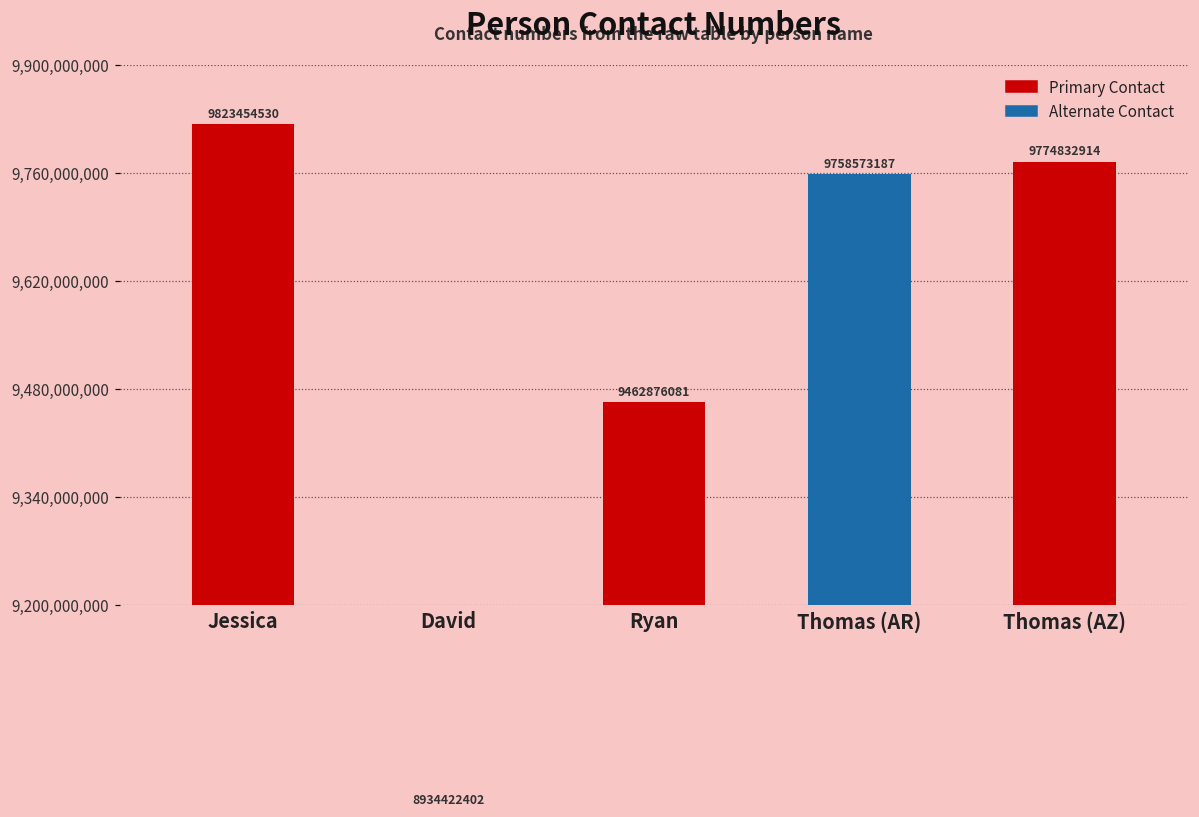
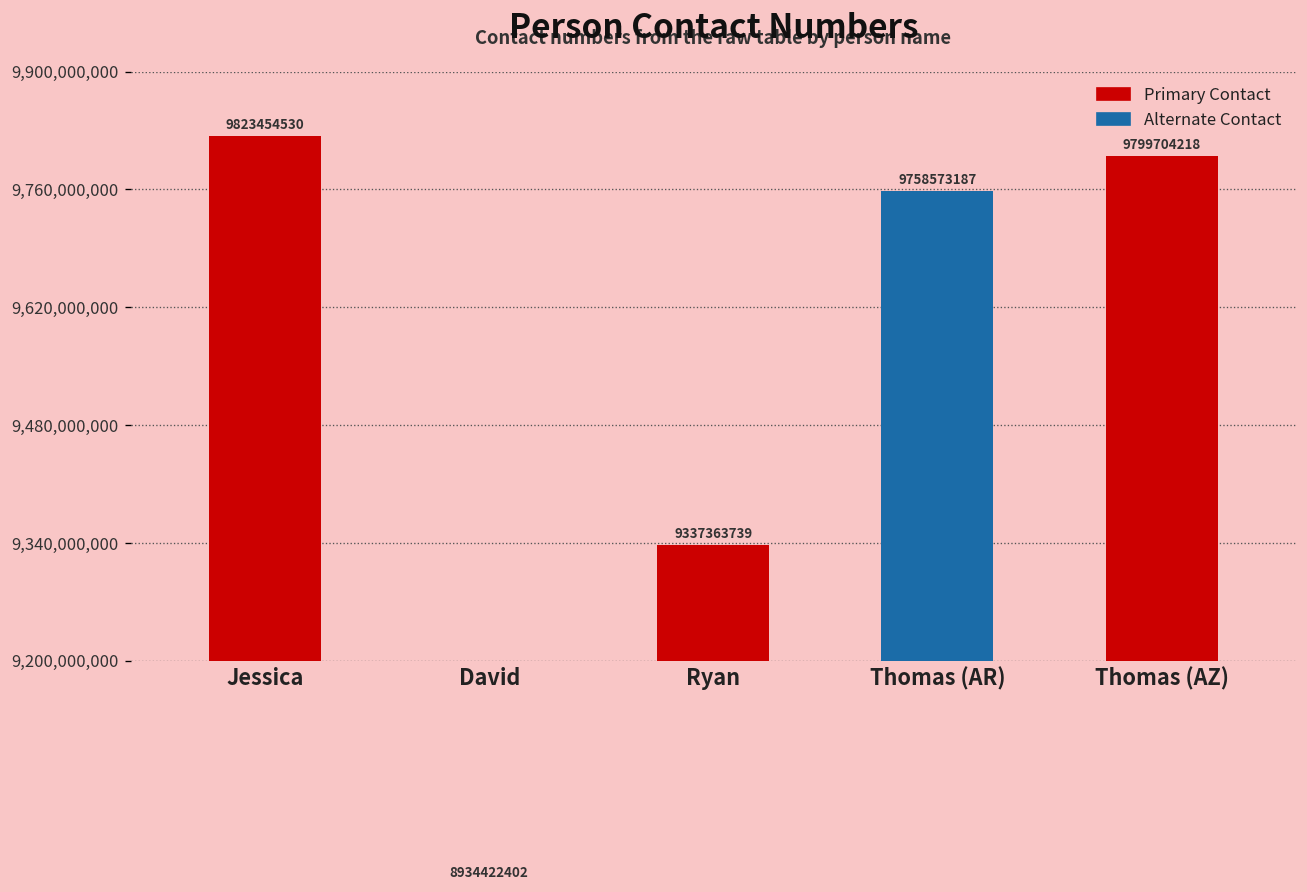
Ryan: 9462876081 -> 9337363739
Thomas (AZ): 9774832914 -> 9799704218
